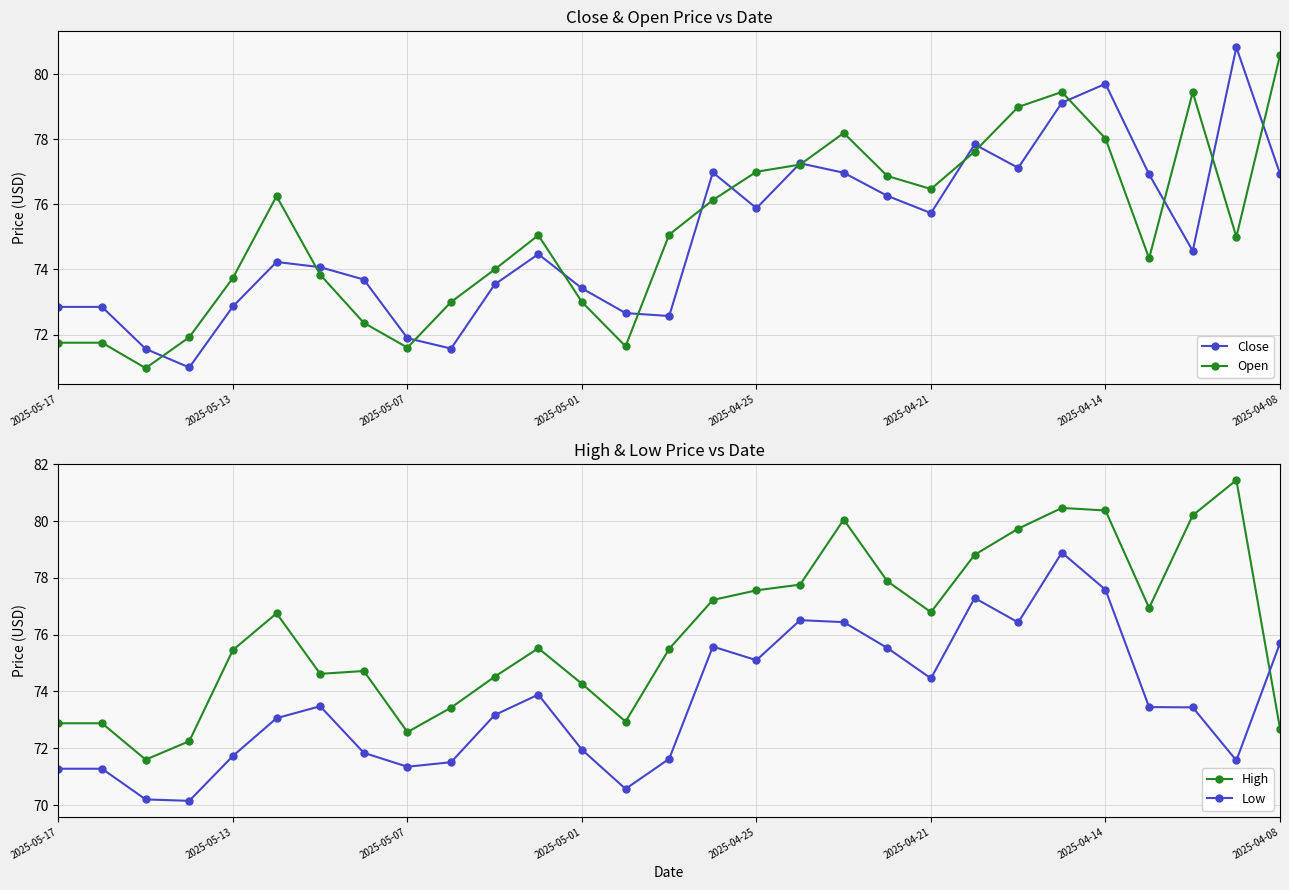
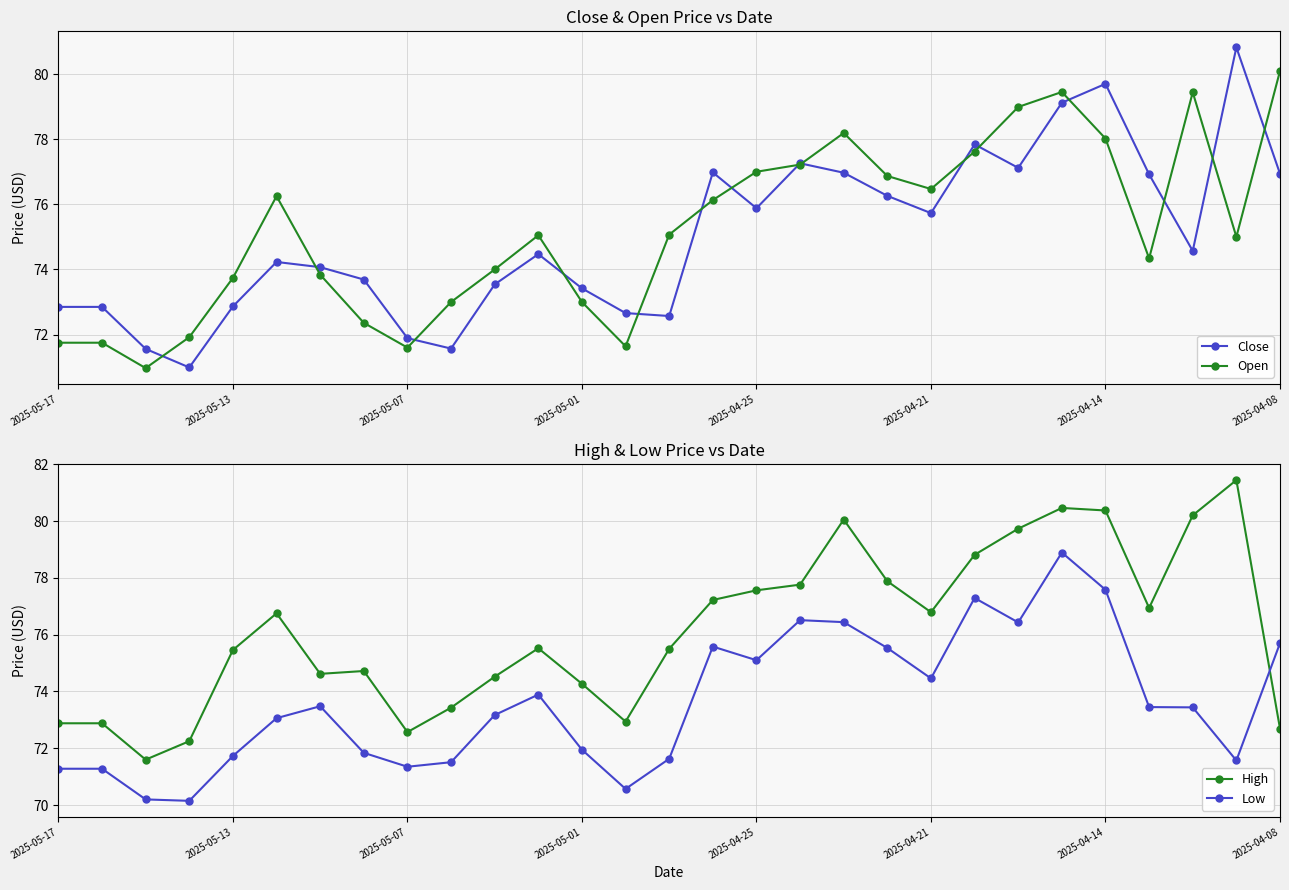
Close & Open Price vs Date, Open, 2025-04-08: 80.6 -> 80.1
